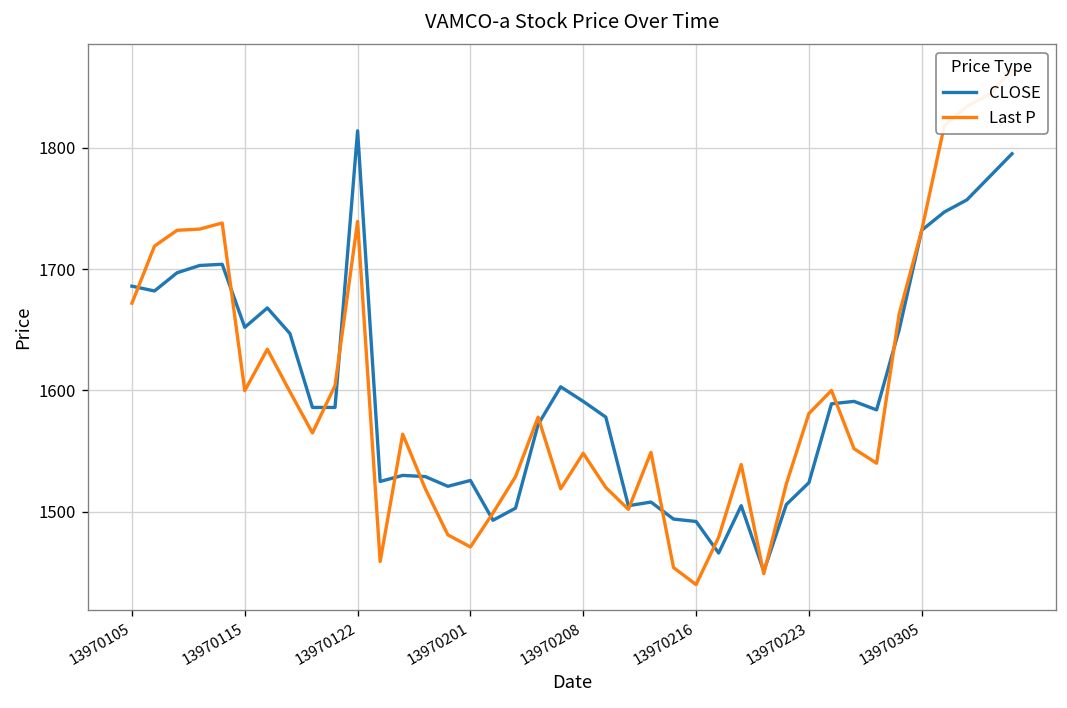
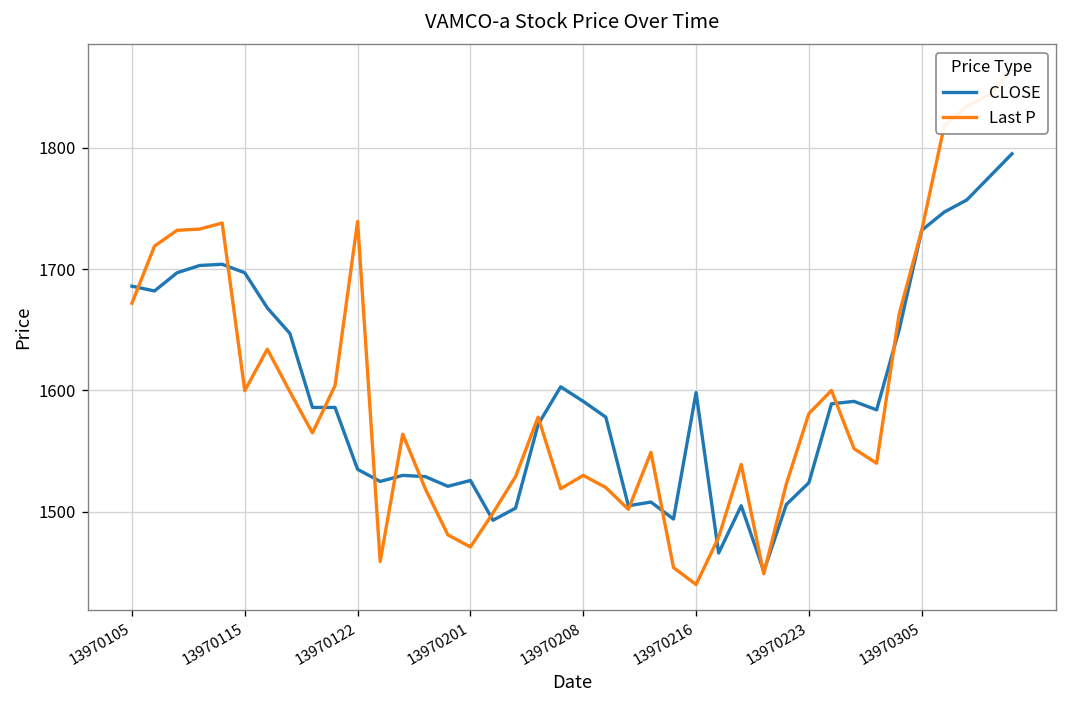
CLOSE, 13970115: 1652 -> 1697
CLOSE, 13970122: 1814 -> 1535
Last P, 13970208: 1548 -> 1530
CLOSE, 13970216: 1492 -> 1598
